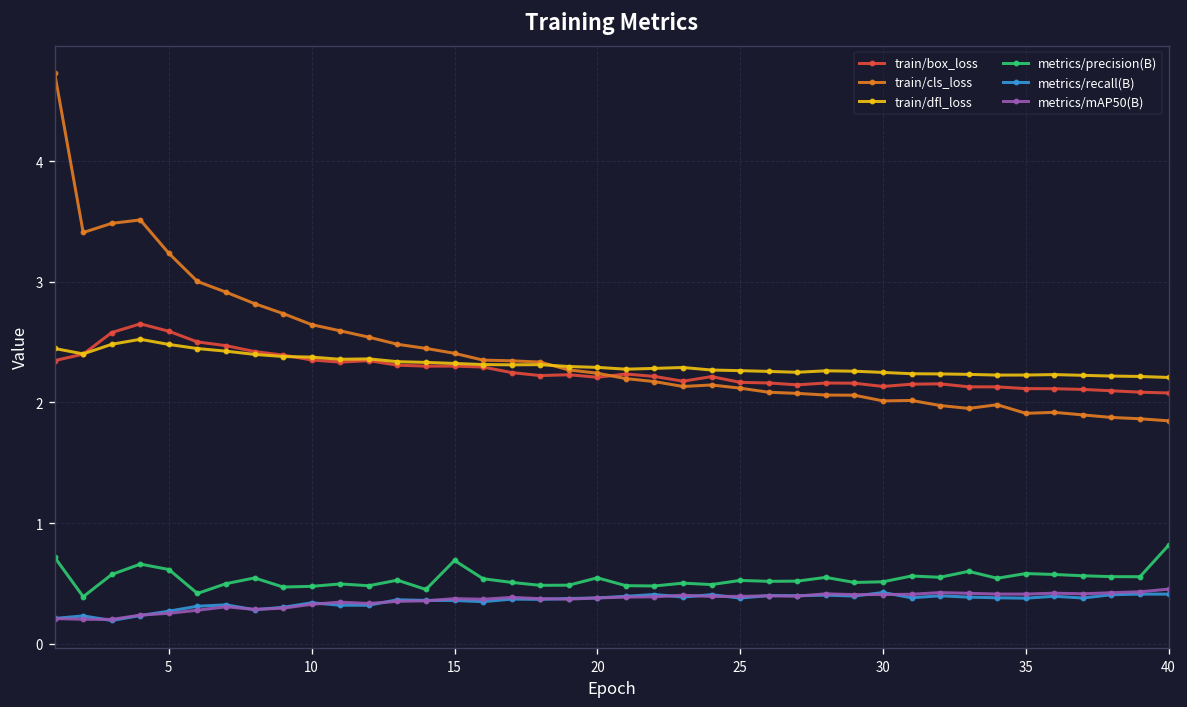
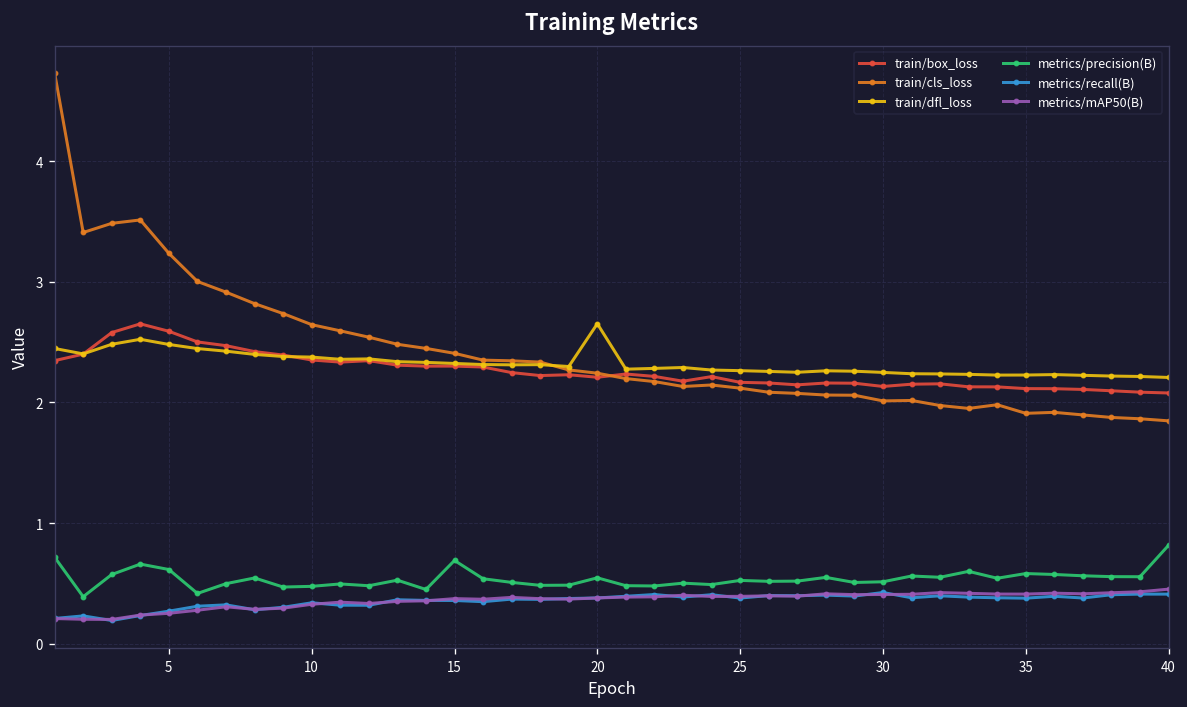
train/dfl_loss, 20: 2.29 -> 2.65
